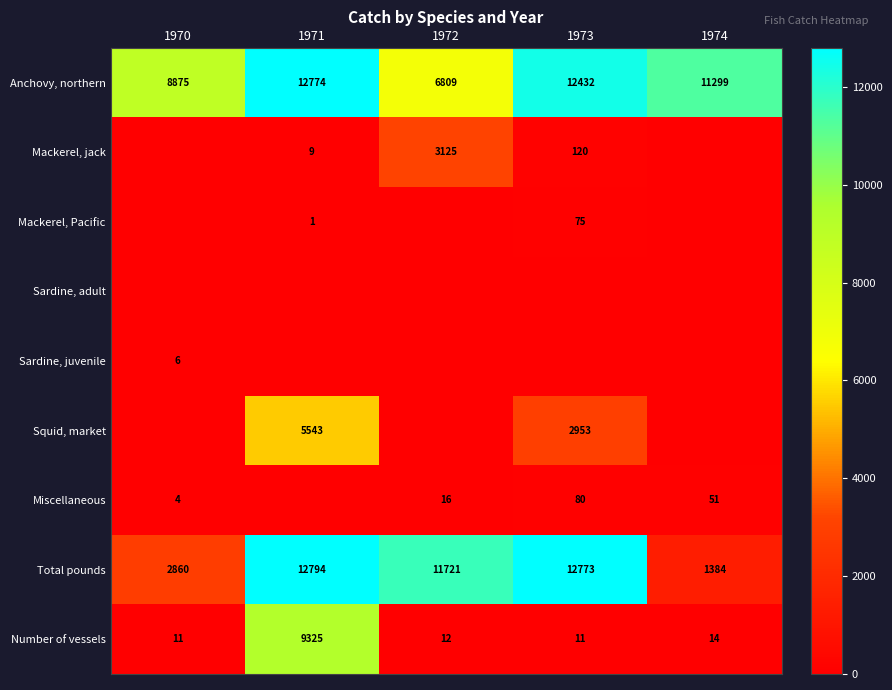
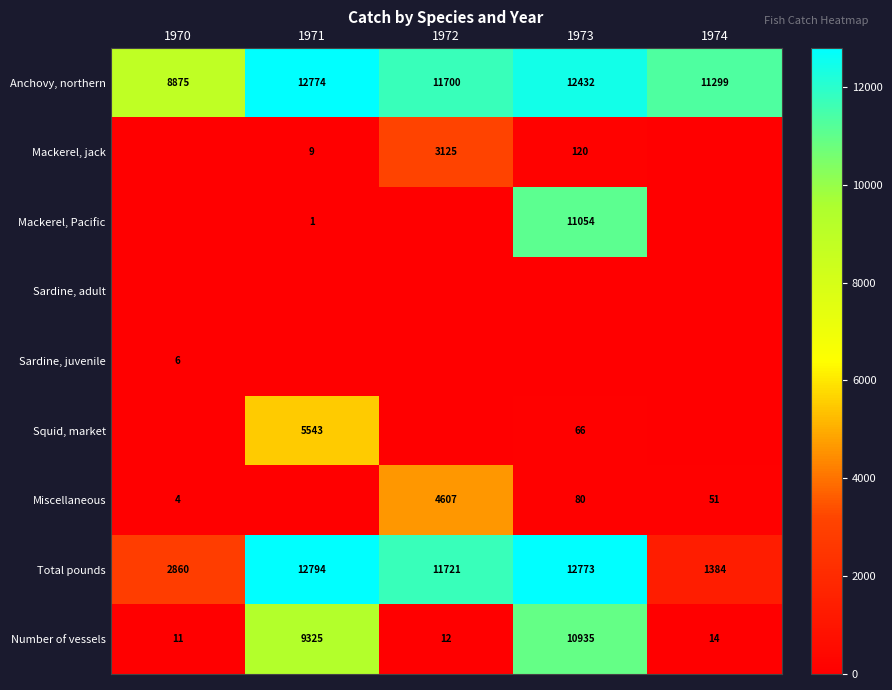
Anchovy, northern, 1972: 6809 -> 11700
Mackerel, Pacific, 1973: 75 -> 11054
Squid, market, 1973: 2953 -> 66
Miscellaneous, 1972: 16 -> 4607
Number of vessels, 1973: 11 -> 10935
